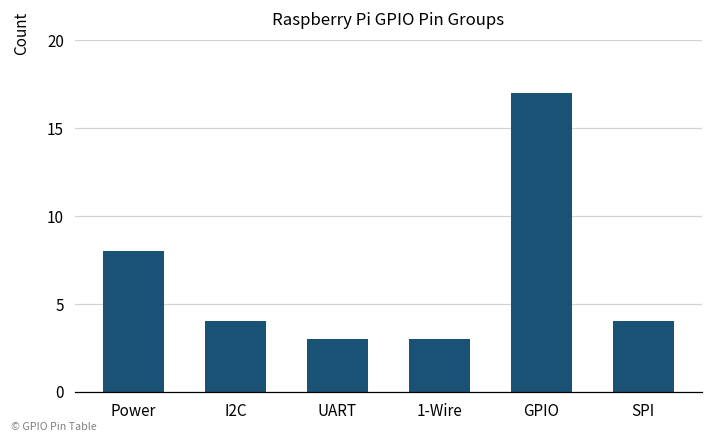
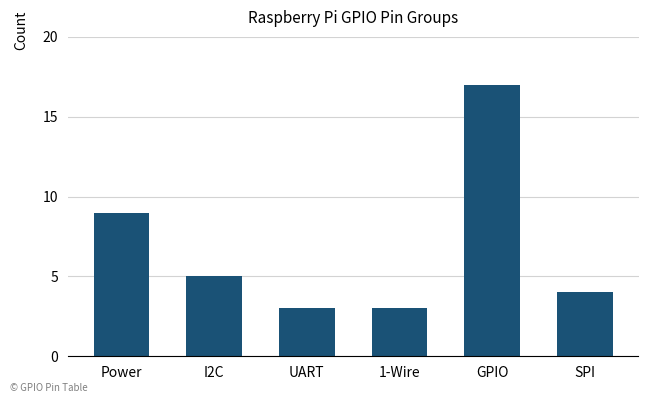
Power: 8 -> 9
I2C: 4 -> 5
